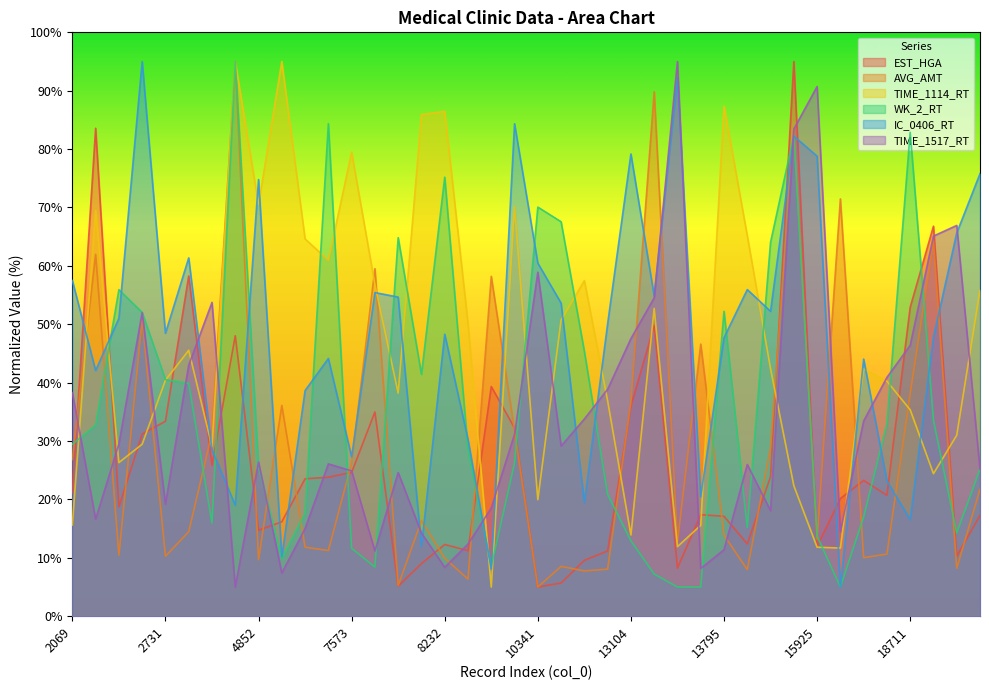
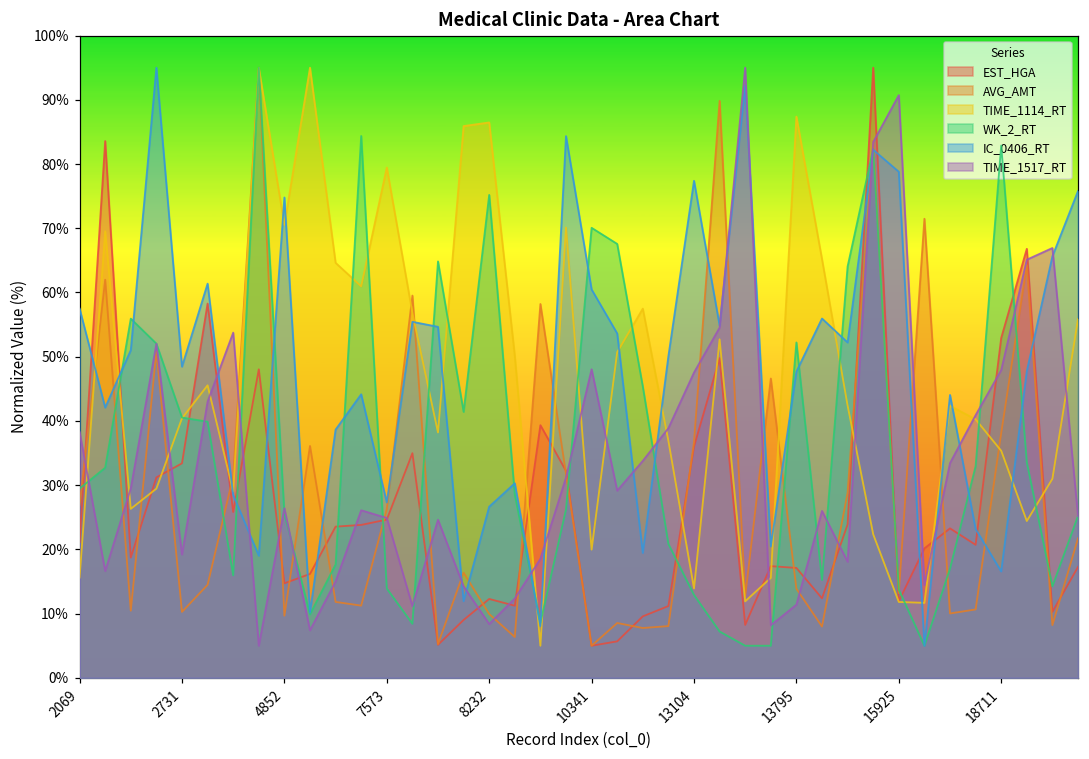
WK_2_RT, 7573: 12% -> 14%
IC_0406_RT, 8232: 48% -> 27%
TIME_1517_RT, 10341: 59% -> 48%
IC_0406_RT, 13104: 79% -> 77%
TIME_1517_RT, 18711: 46% -> 48%
